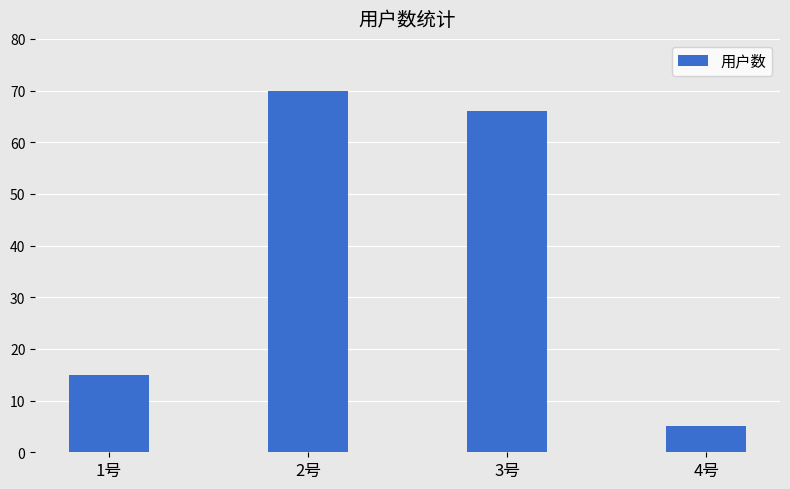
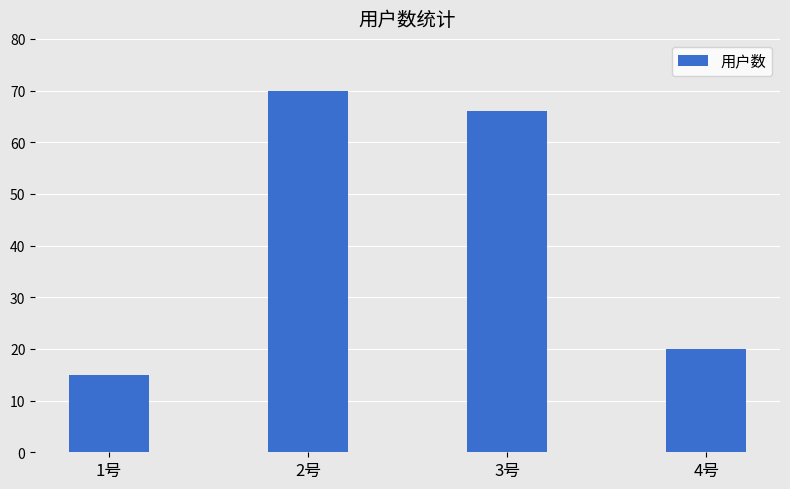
4号: 5 -> 20
